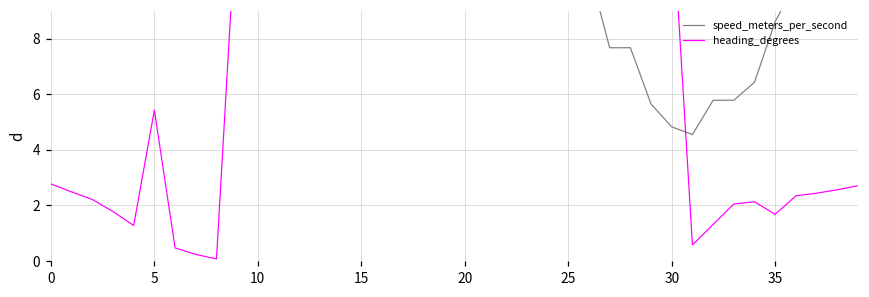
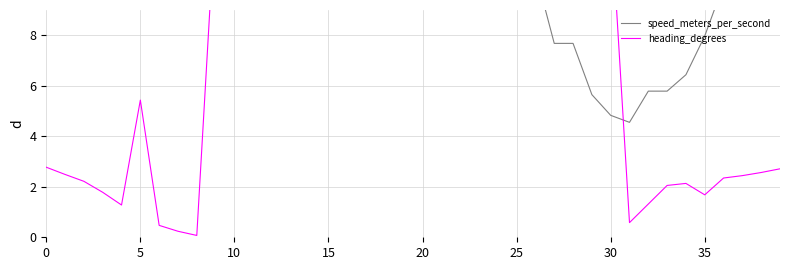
speed_meters_per_second, 35: 8.6 -> 8.0
